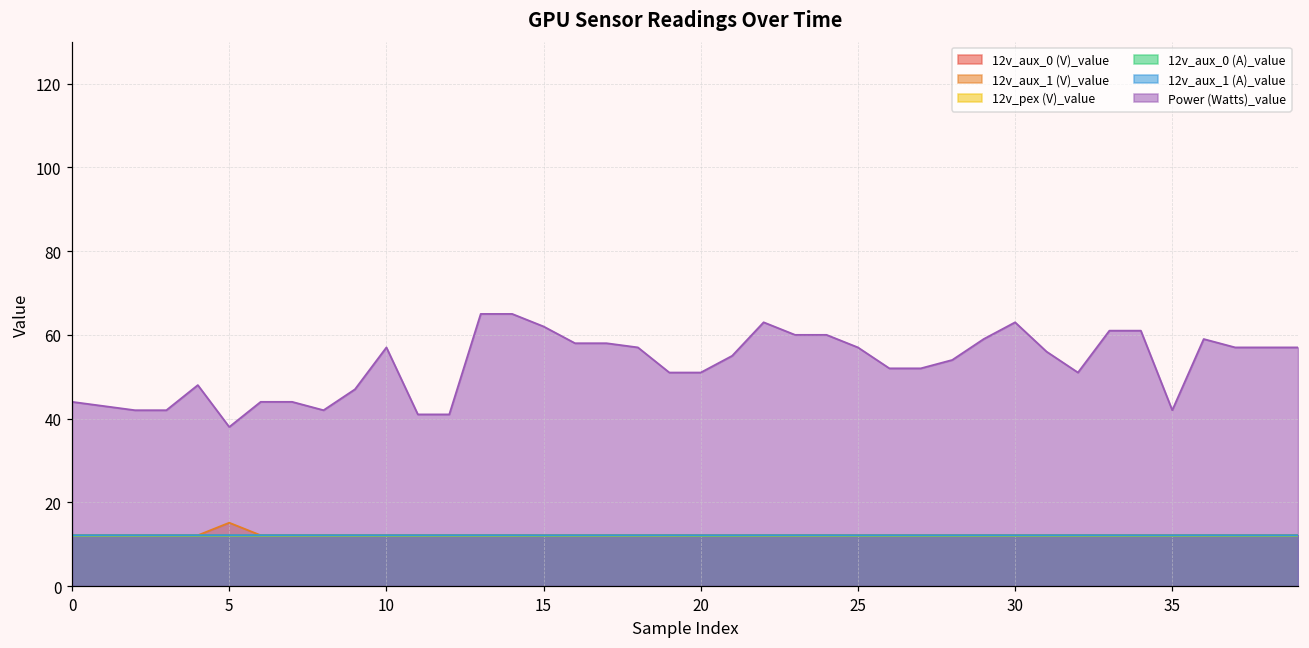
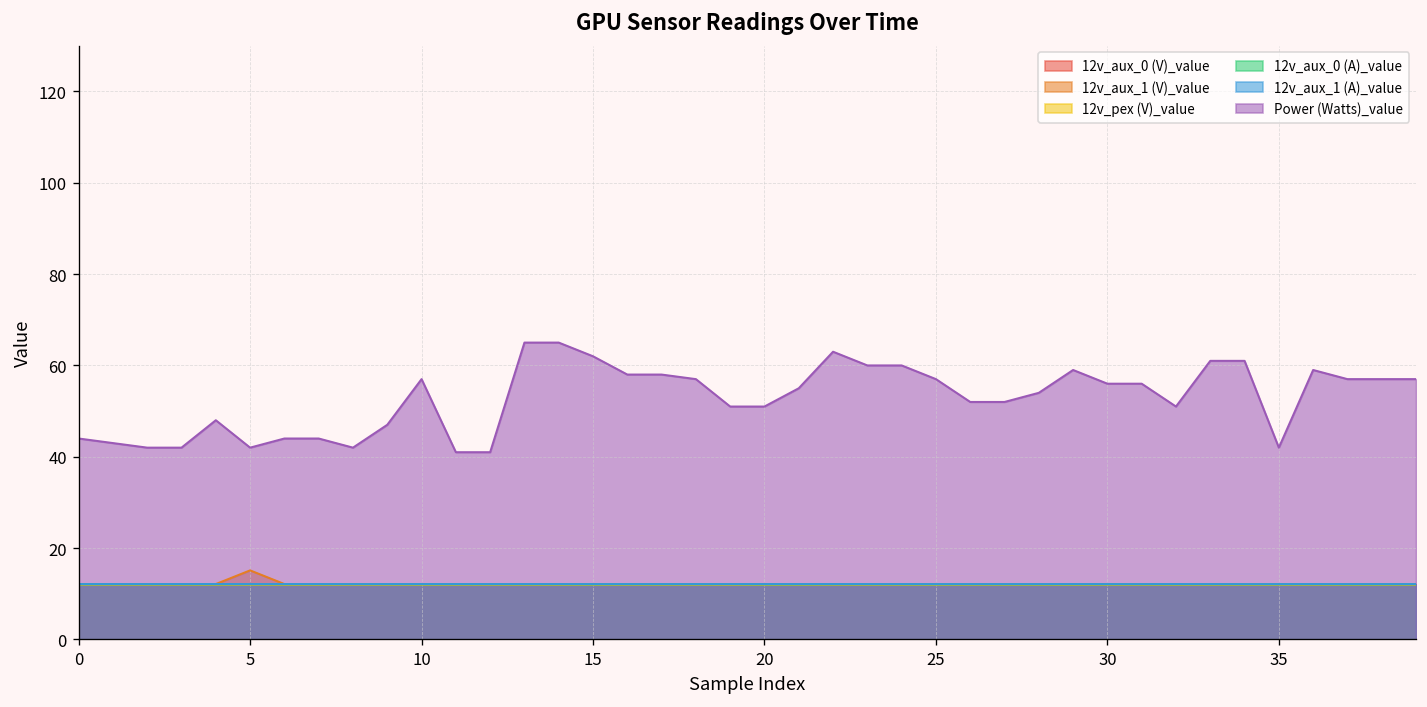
Power (Watts)_value, 5: 38 -> 42
Power (Watts)_value, 30: 63 -> 56
